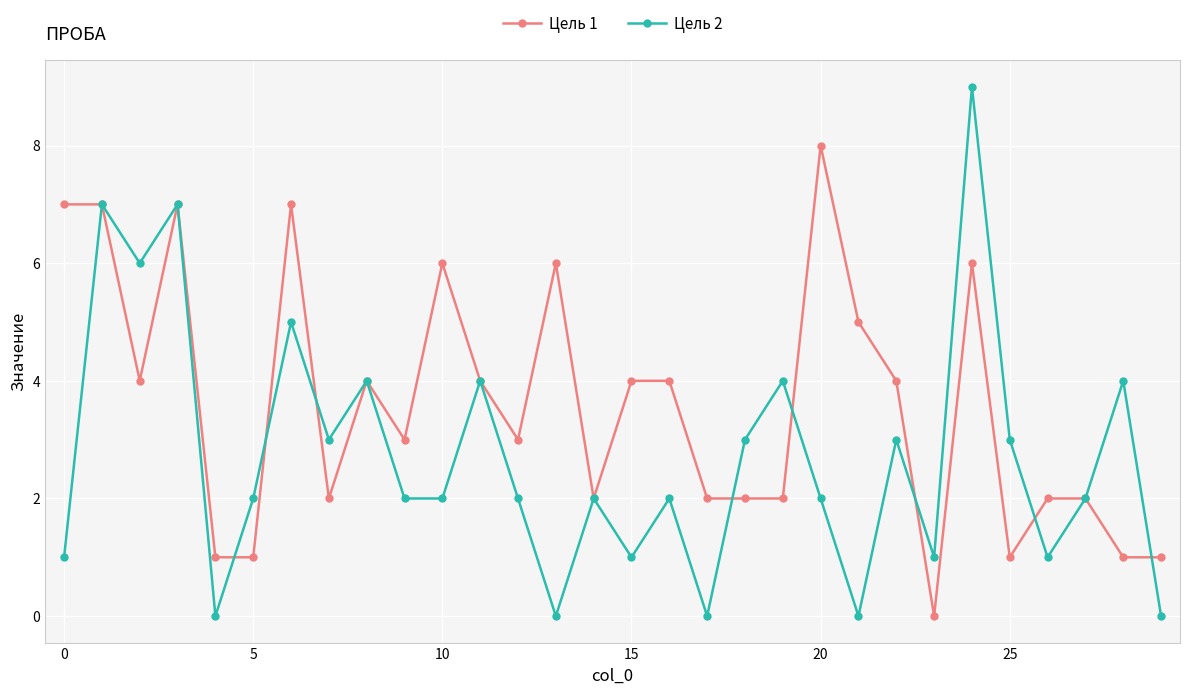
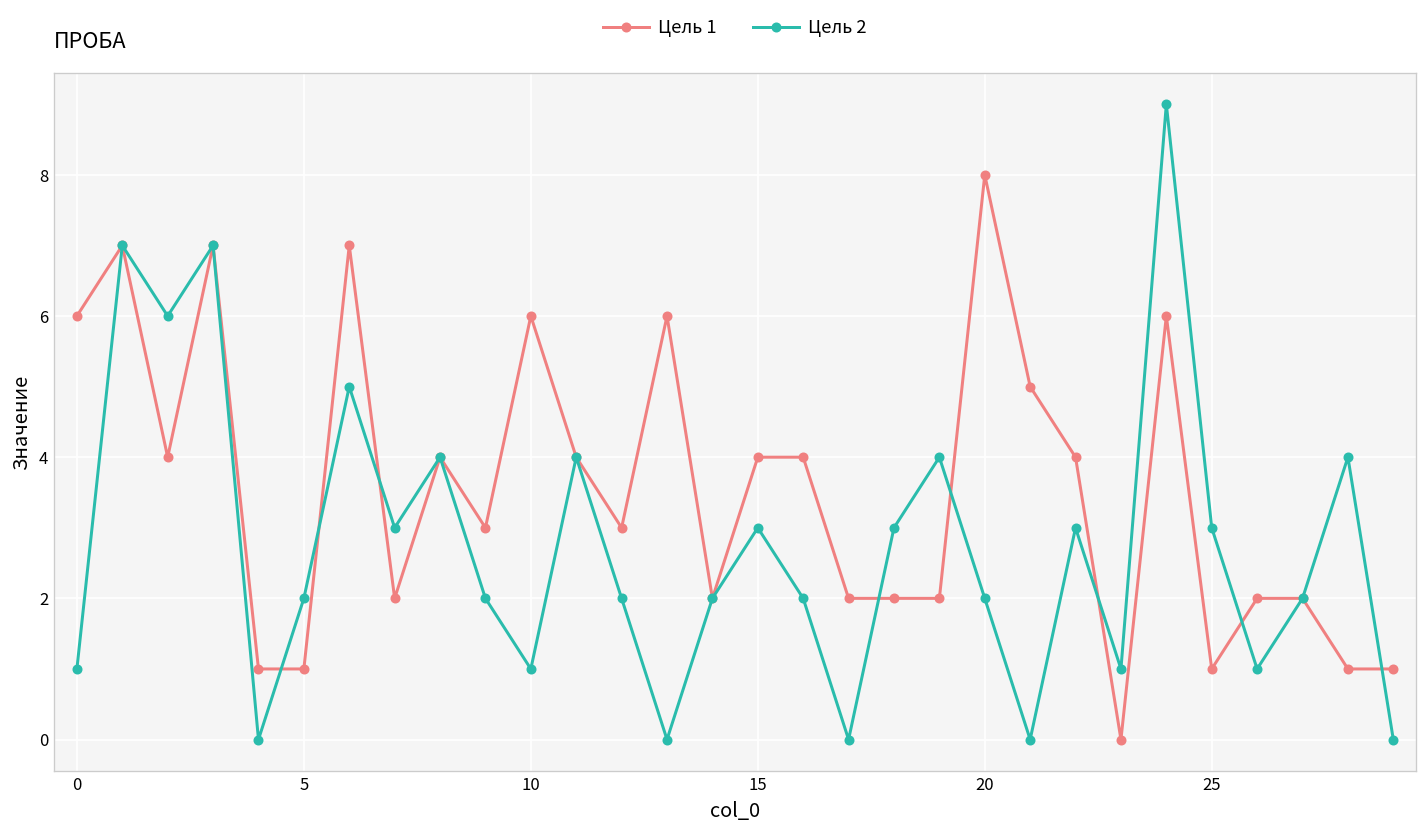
Цель 1, 0: 7 -> 6
Цель 2, 10: 2 -> 1
Цель 2, 15: 1 -> 3
